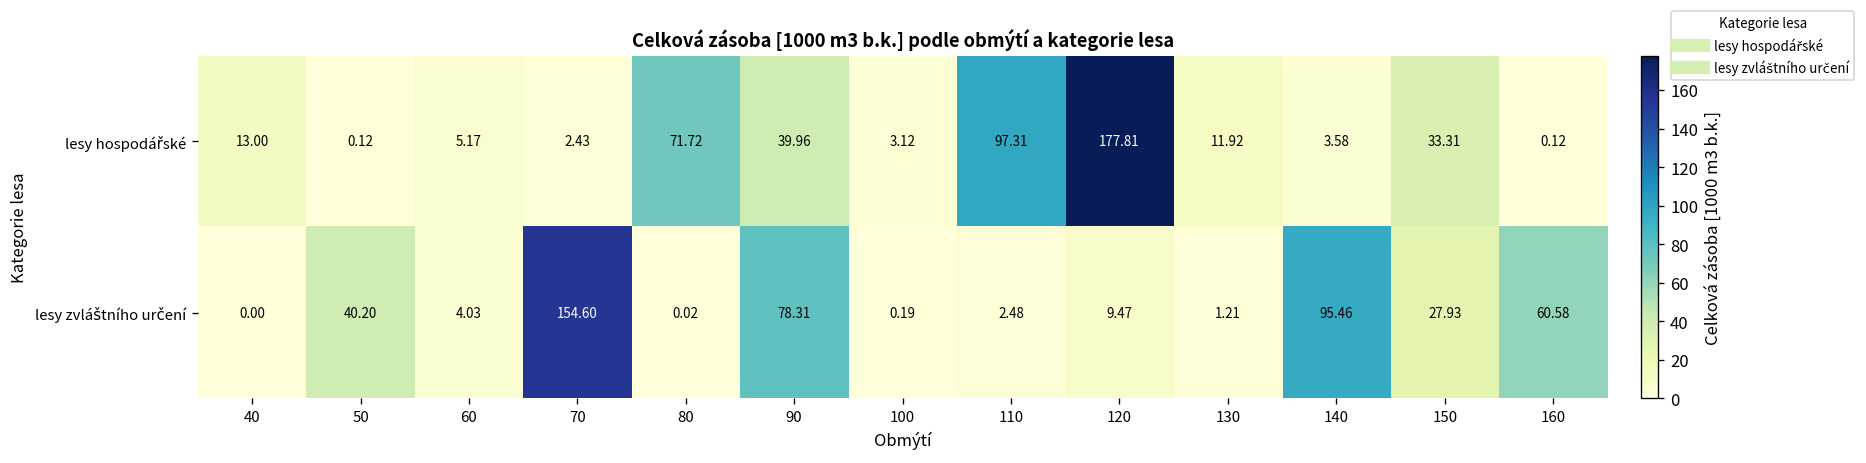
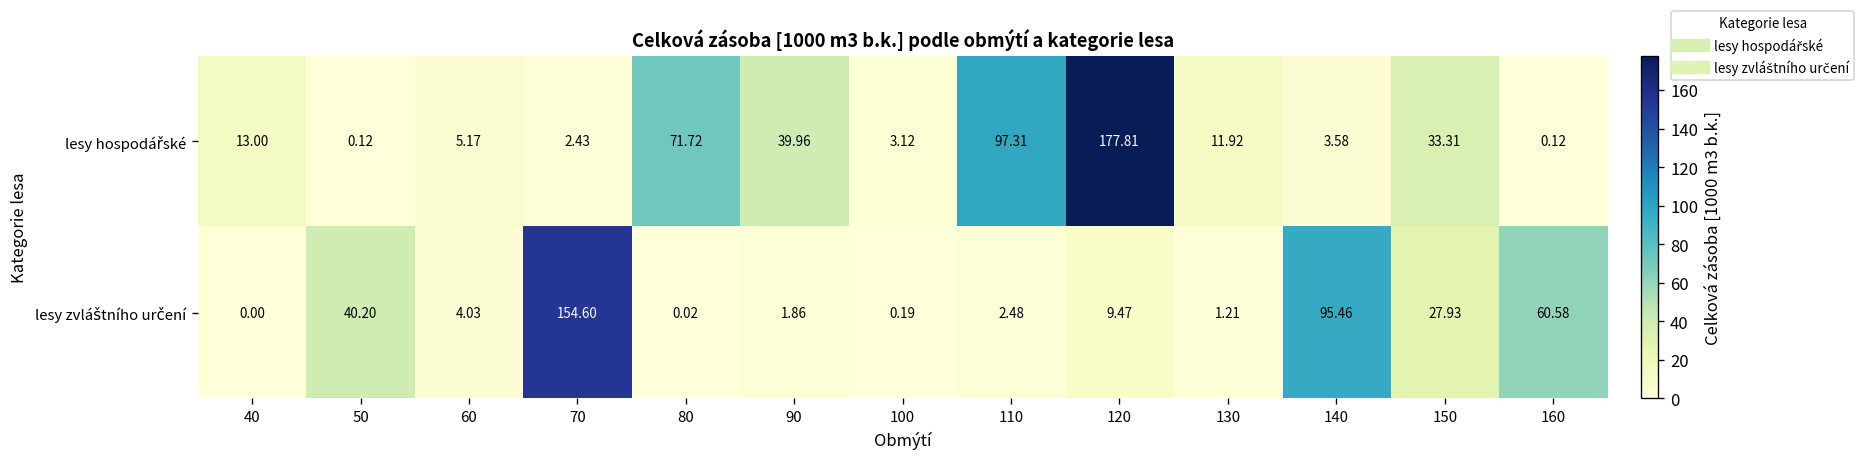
lesy zvláštního určení, 90: 78.31 -> 1.86
